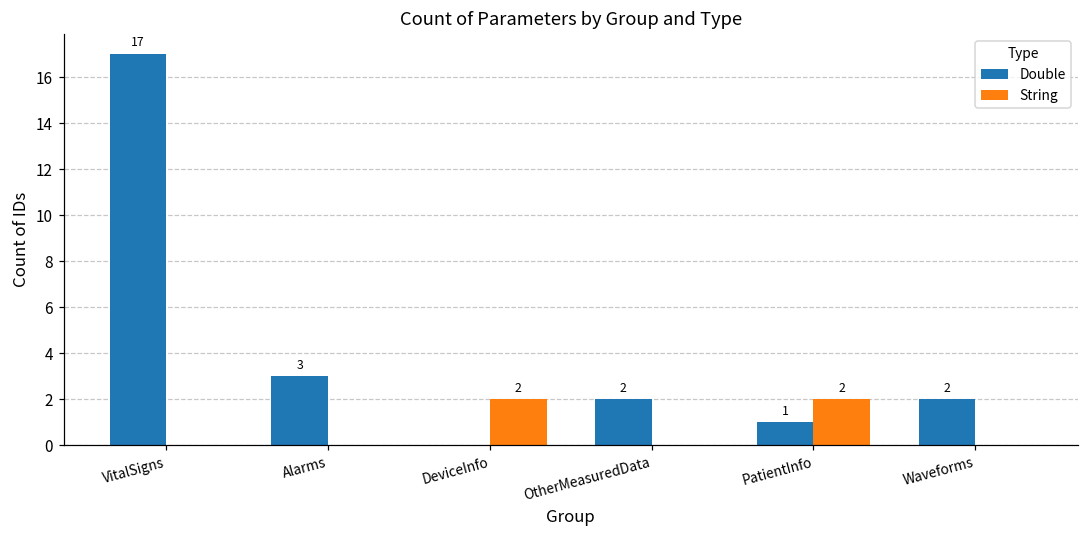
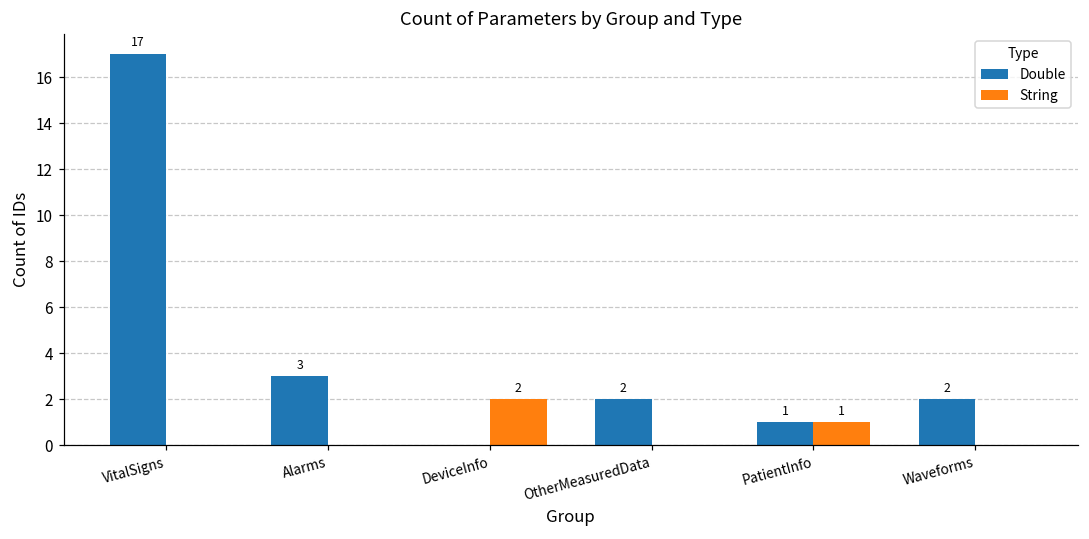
String, PatientInfo: 2 -> 1
